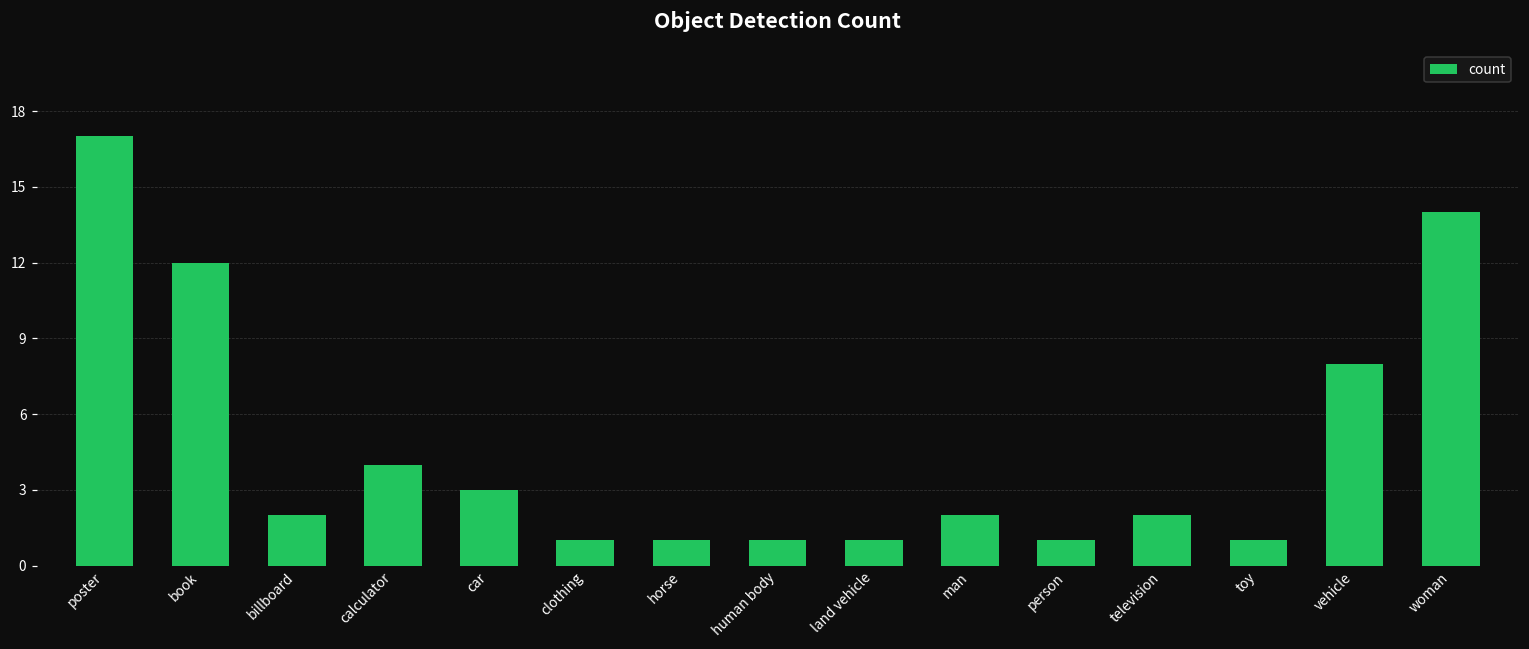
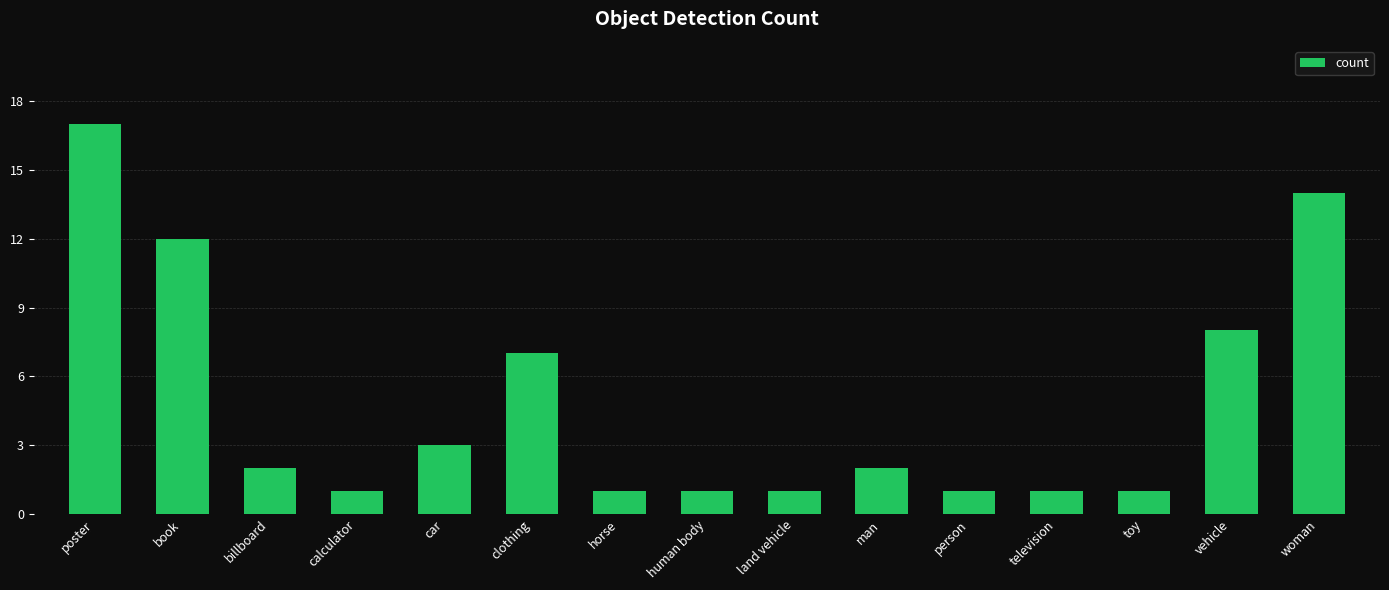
calculator: 4 -> 1
clothing: 1 -> 7
television: 2 -> 1
